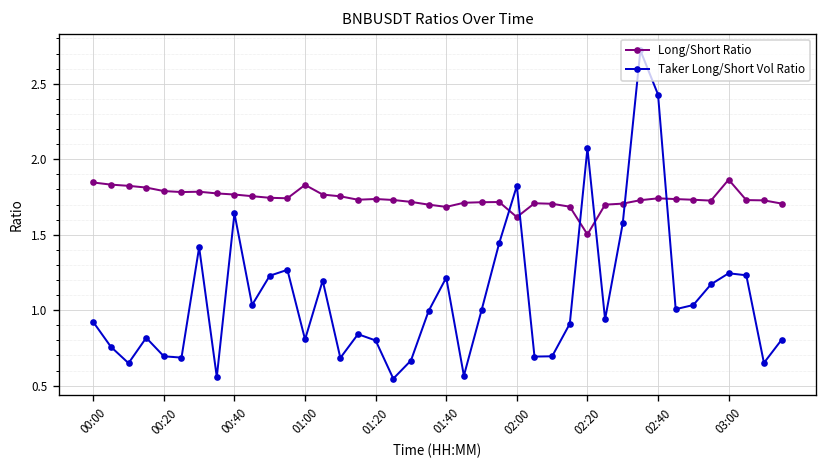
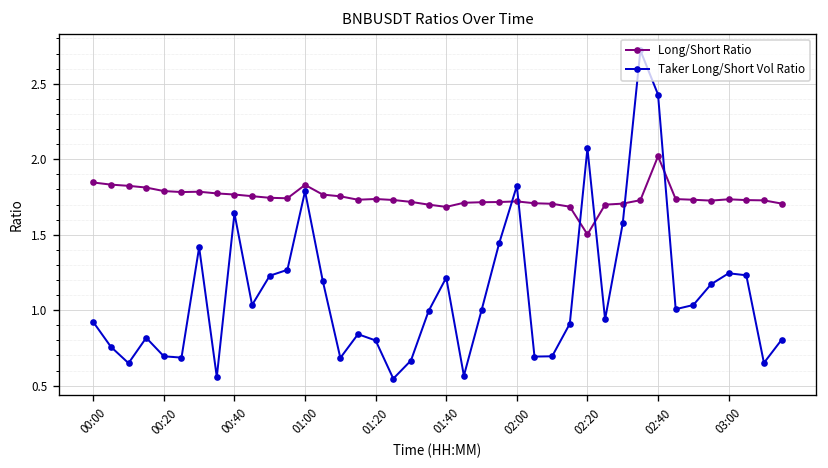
Taker Long/Short Vol Ratio, 01:00: 0.81 -> 1.79
Long/Short Ratio, 02:00: 1.62 -> 1.72
Long/Short Ratio, 02:40: 1.74 -> 2.02
Long/Short Ratio, 03:00: 1.86 -> 1.73
